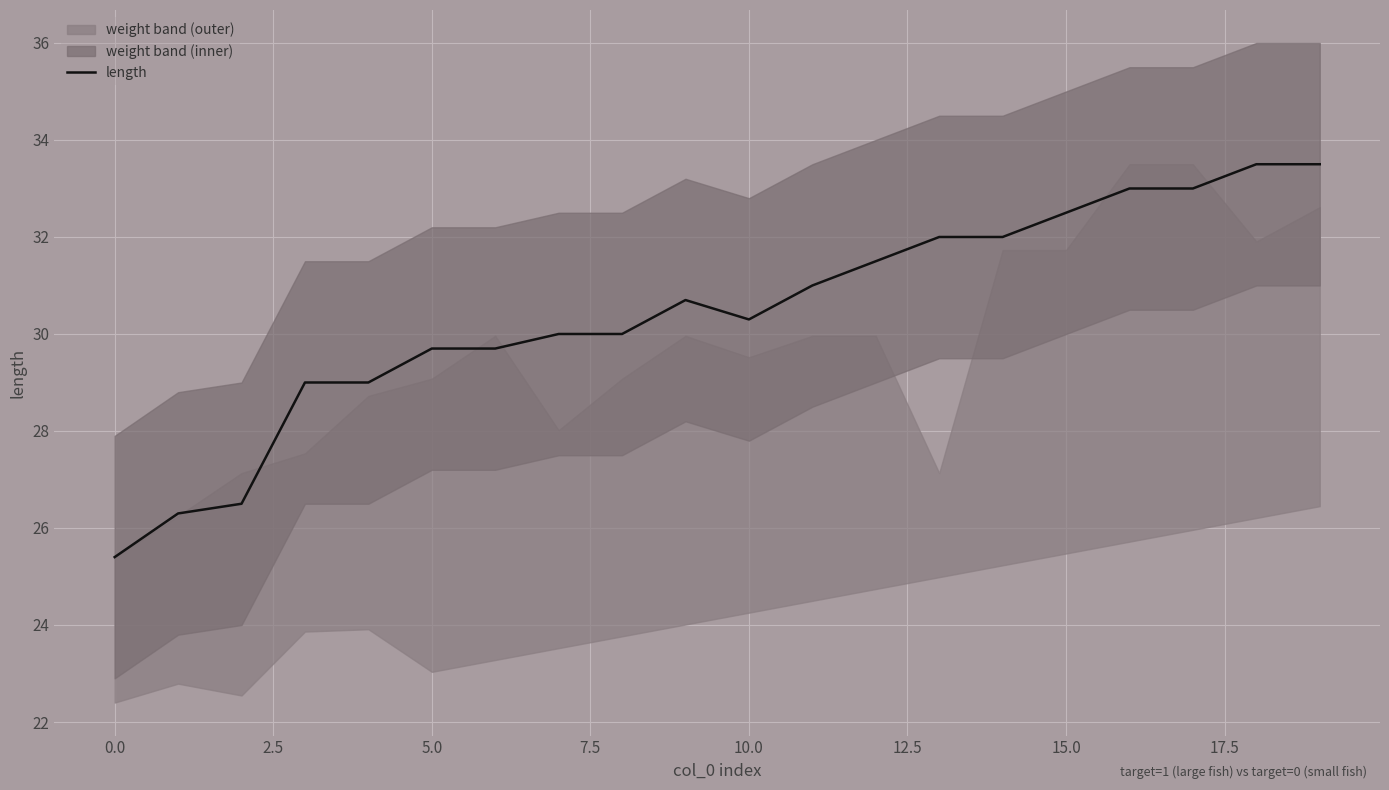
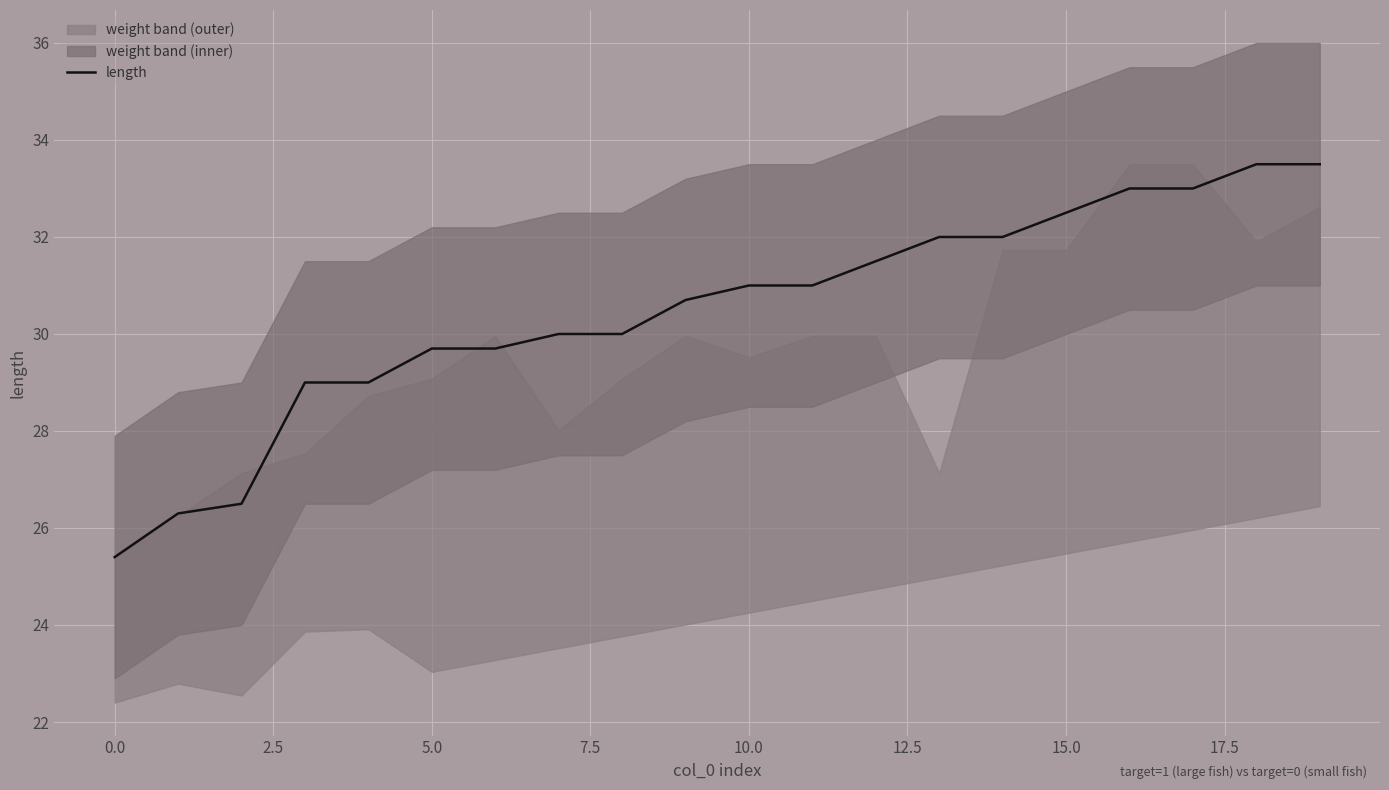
length, 10.0: 30.3 -> 31.0
